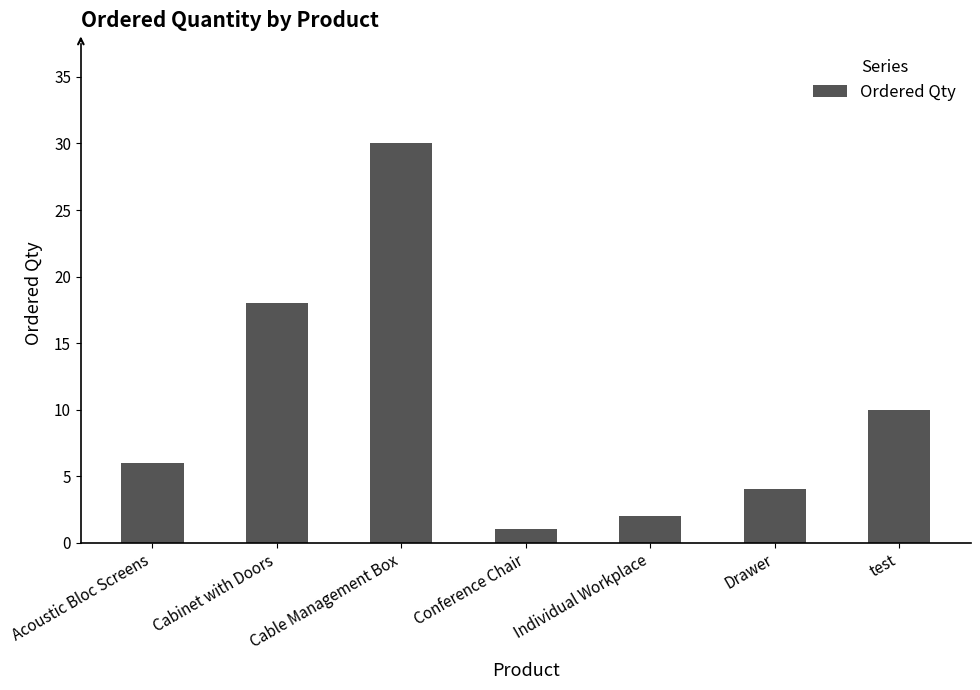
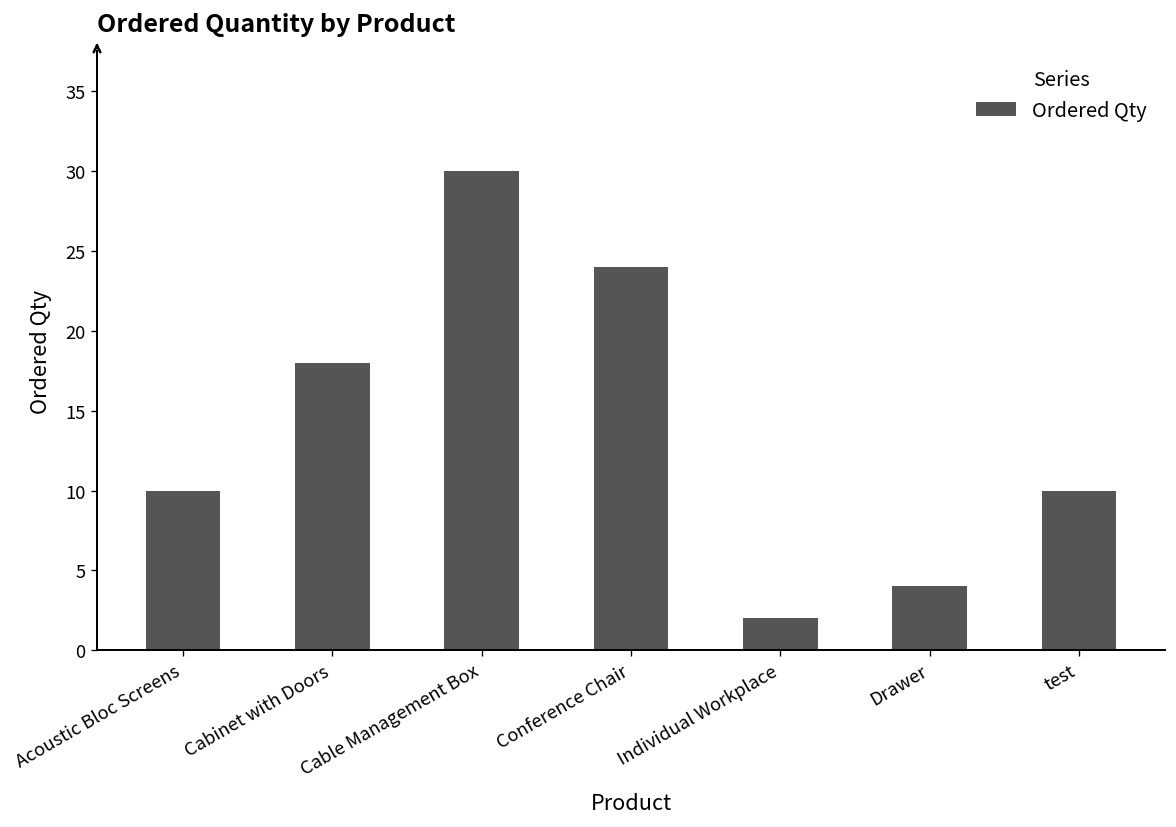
Acoustic Bloc Screens: 6 -> 10
Conference Chair: 1 -> 24
